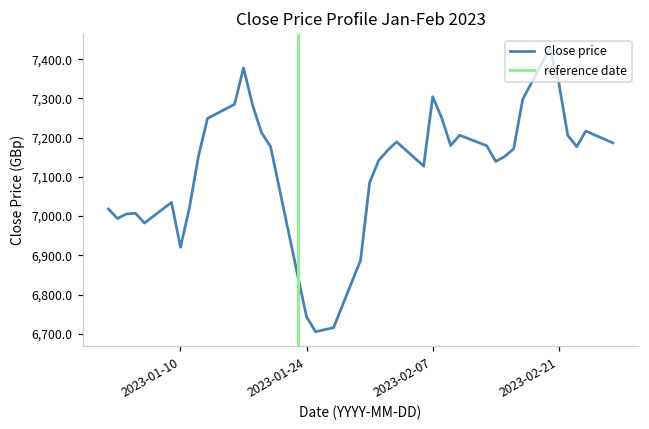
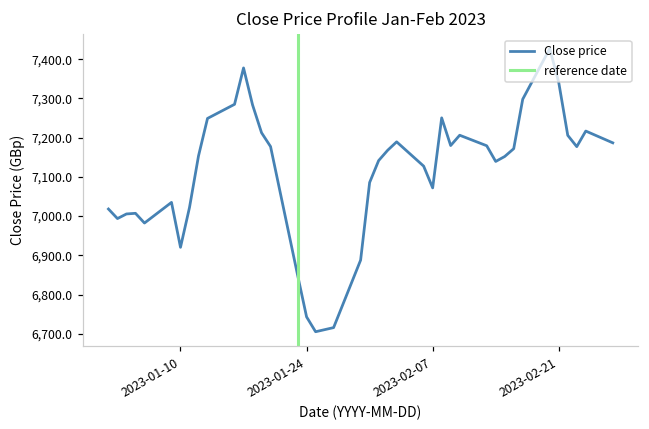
2023-02-07: 7,300 -> 7,070
